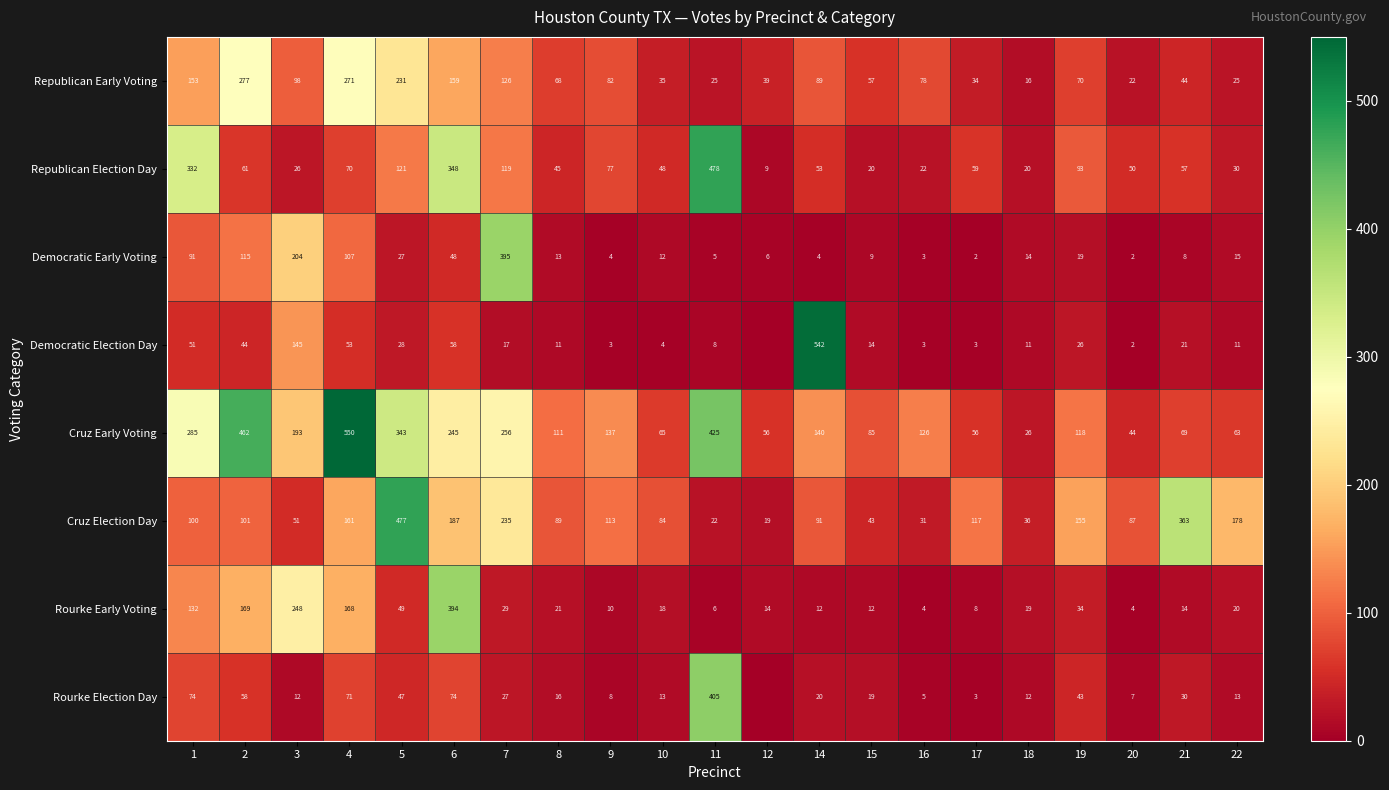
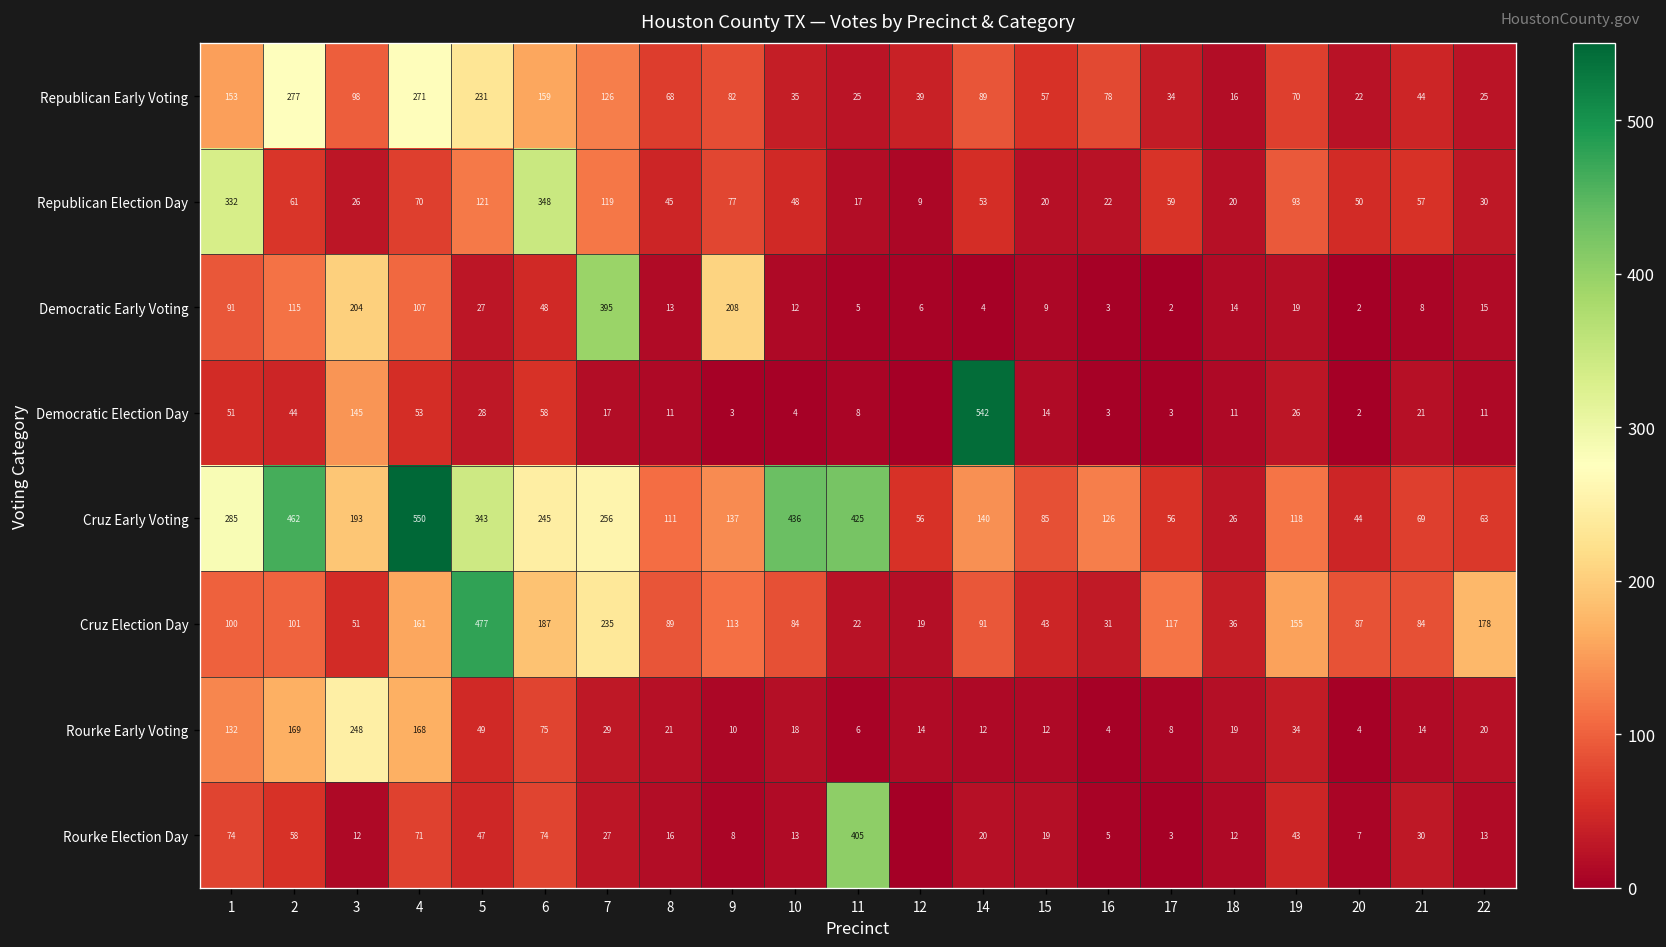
Republican Election Day, 11: 478 -> 17
Democratic Early Voting, 9: 4 -> 208
Cruz Early Voting, 10: 65 -> 436
Cruz Election Day, 21: 363 -> 84
Rourke Early Voting, 6: 394 -> 75
